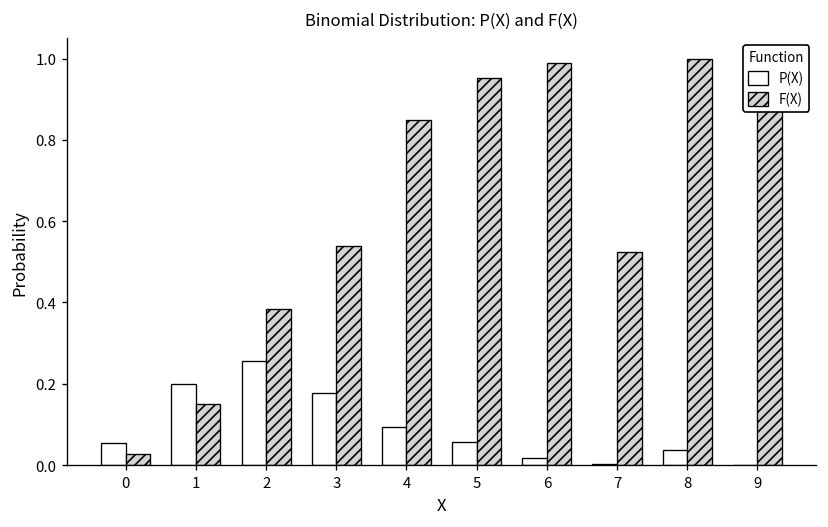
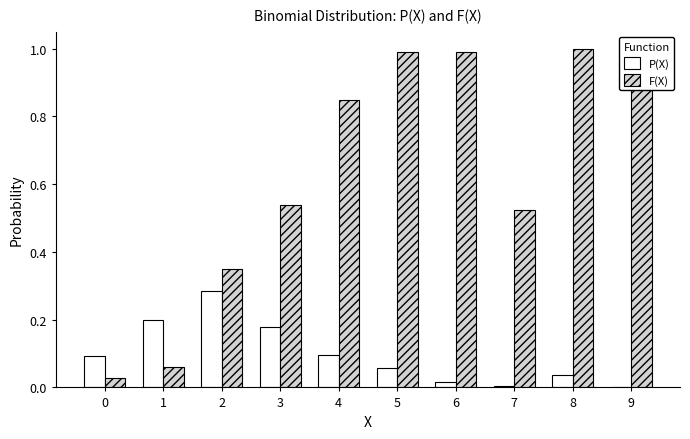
P(X), 0: 0.05 -> 0.09
F(X), 1: 0.15 -> 0.06
P(X), 2: 0.26 -> 0.28
F(X), 2: 0.38 -> 0.35
F(X), 5: 0.95 -> 0.99
